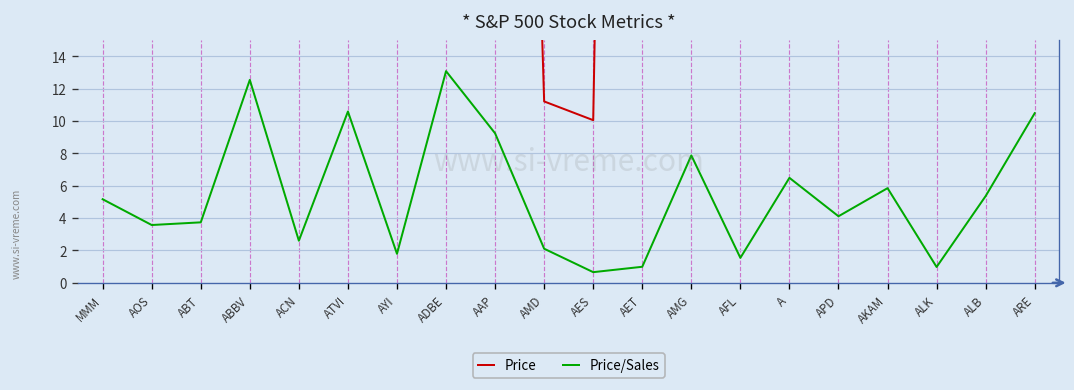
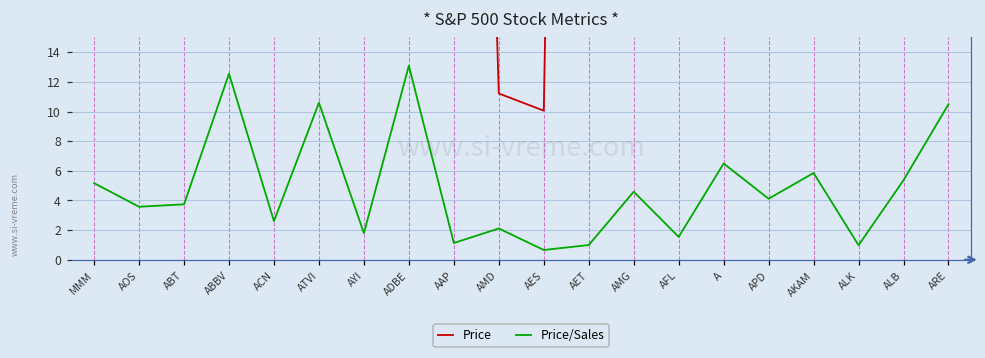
Price/Sales, AAP: 9.2 -> 1.1
Price/Sales, AMG: 7.9 -> 4.6
